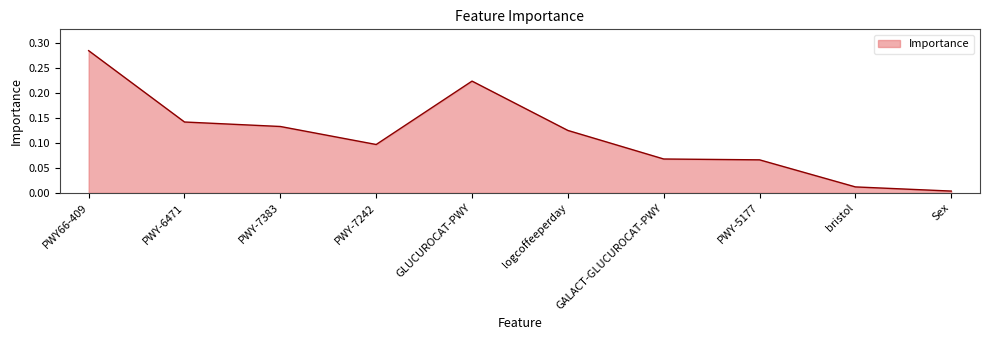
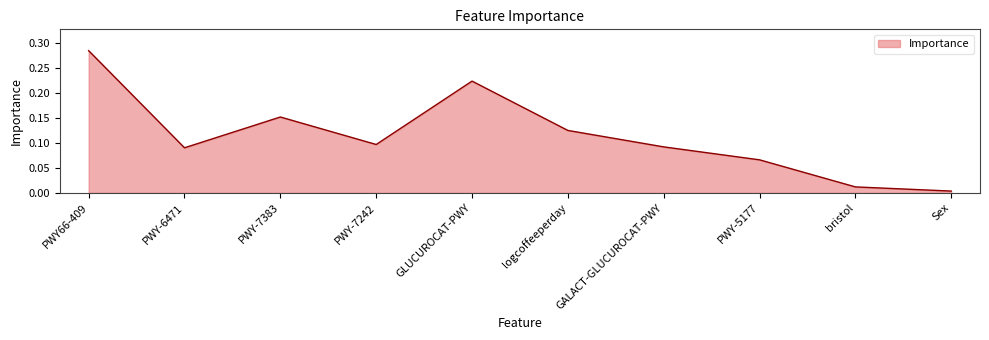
PWY-6471: 0.14 -> 0.09
PWY-7383: 0.13 -> 0.15
GALACT-GLUCUROCAT-PWY: 0.07 -> 0.09
